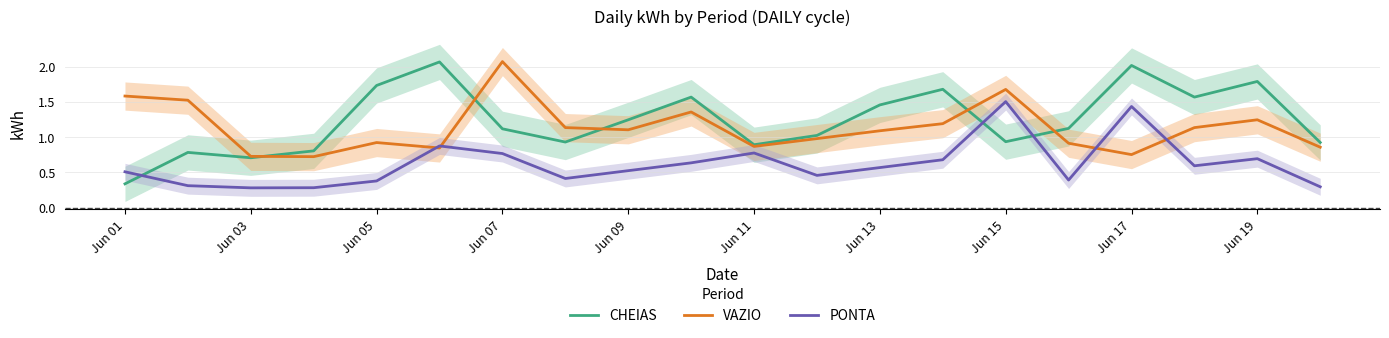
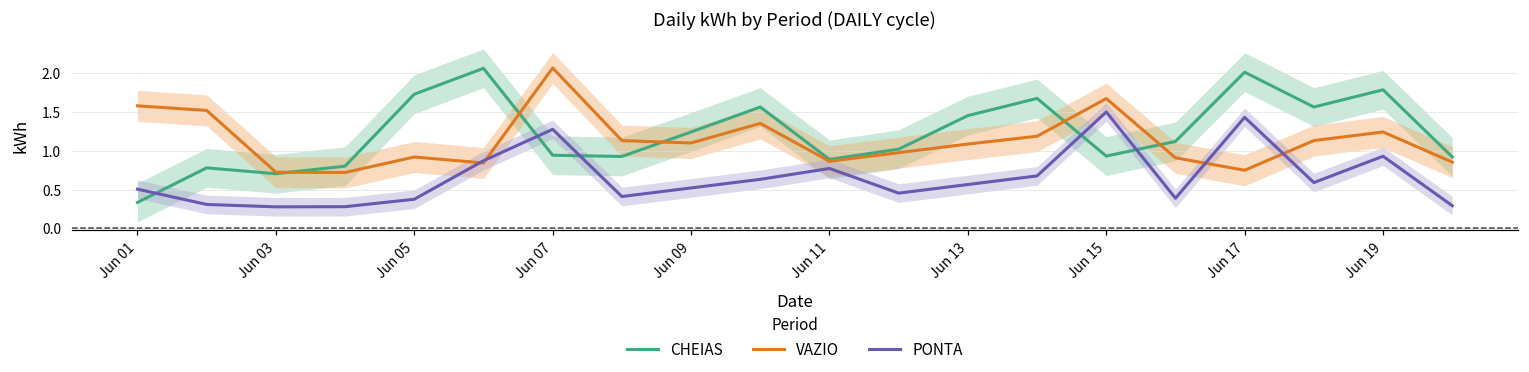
CHEIAS, Jun 07: 1.1 -> 0.9
PONTA, Jun 07: 0.8 -> 1.3
PONTA, Jun 19: 0.7 -> 0.9
